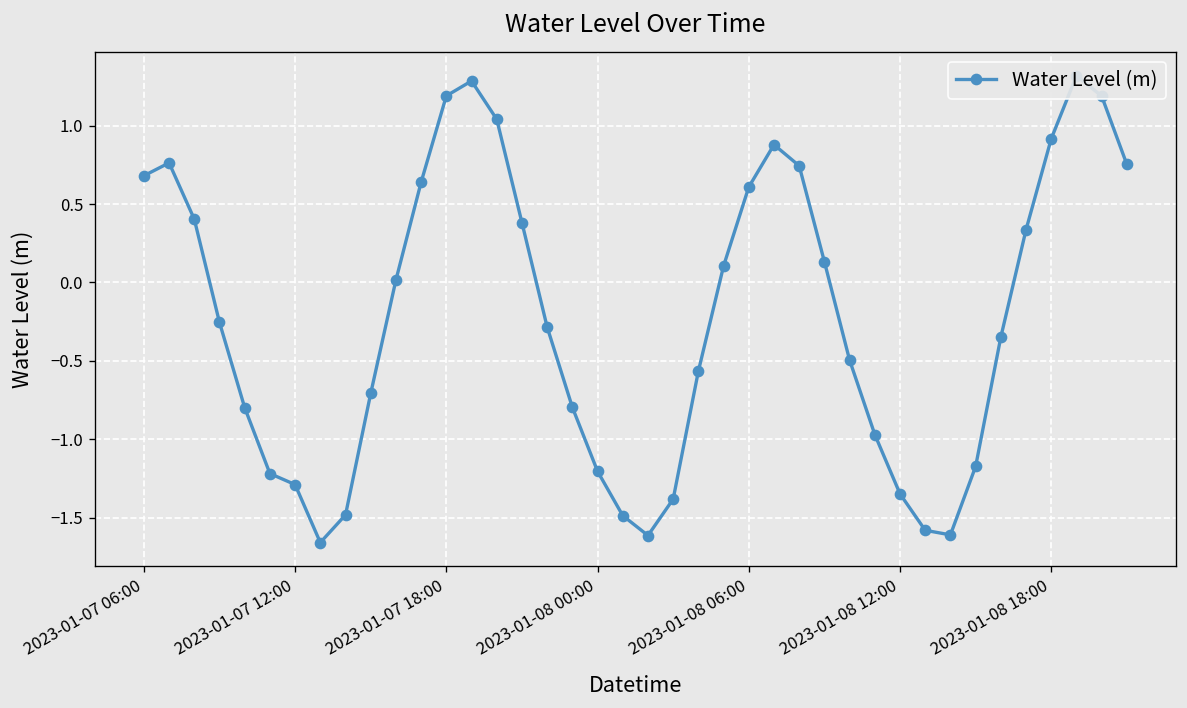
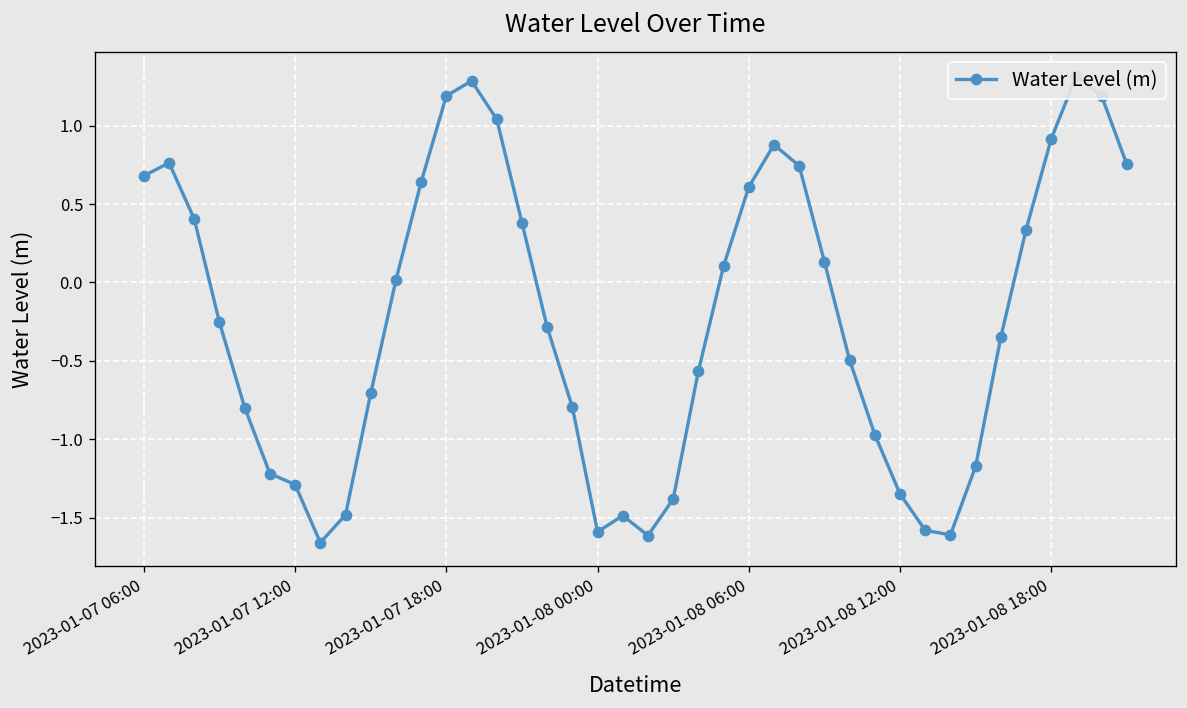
2023-01-08 00:00: -1.21 -> -1.59
